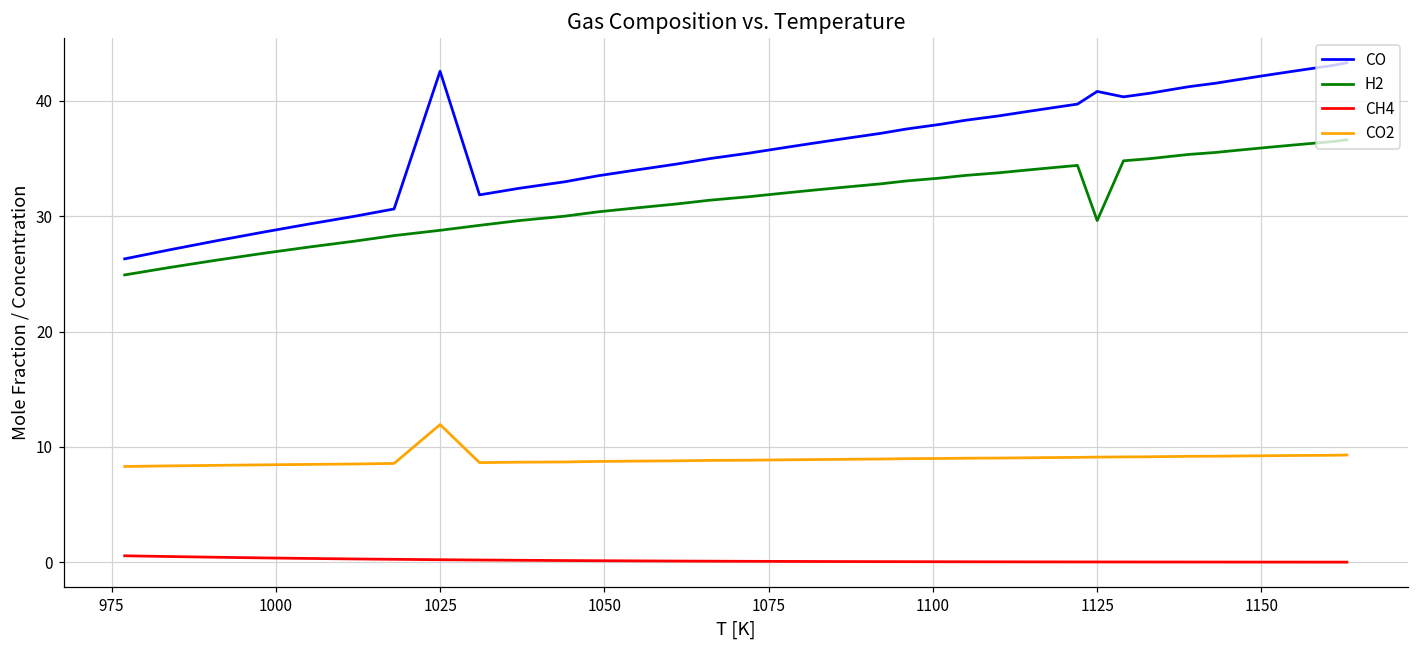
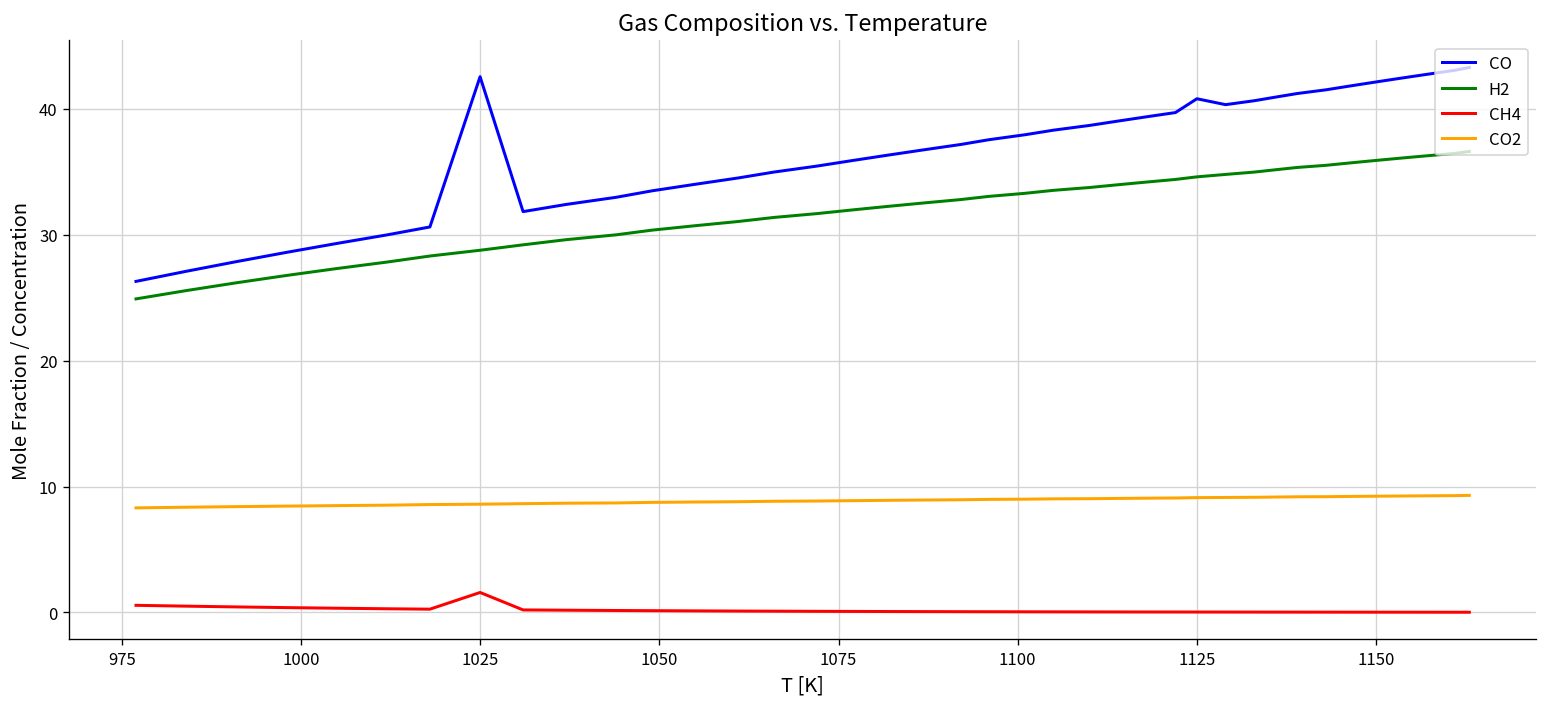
CH4, 1025: 0.2 -> 1.6
CO2, 1025: 11.9 -> 8.6
H2, 1125: 29.6 -> 34.6
